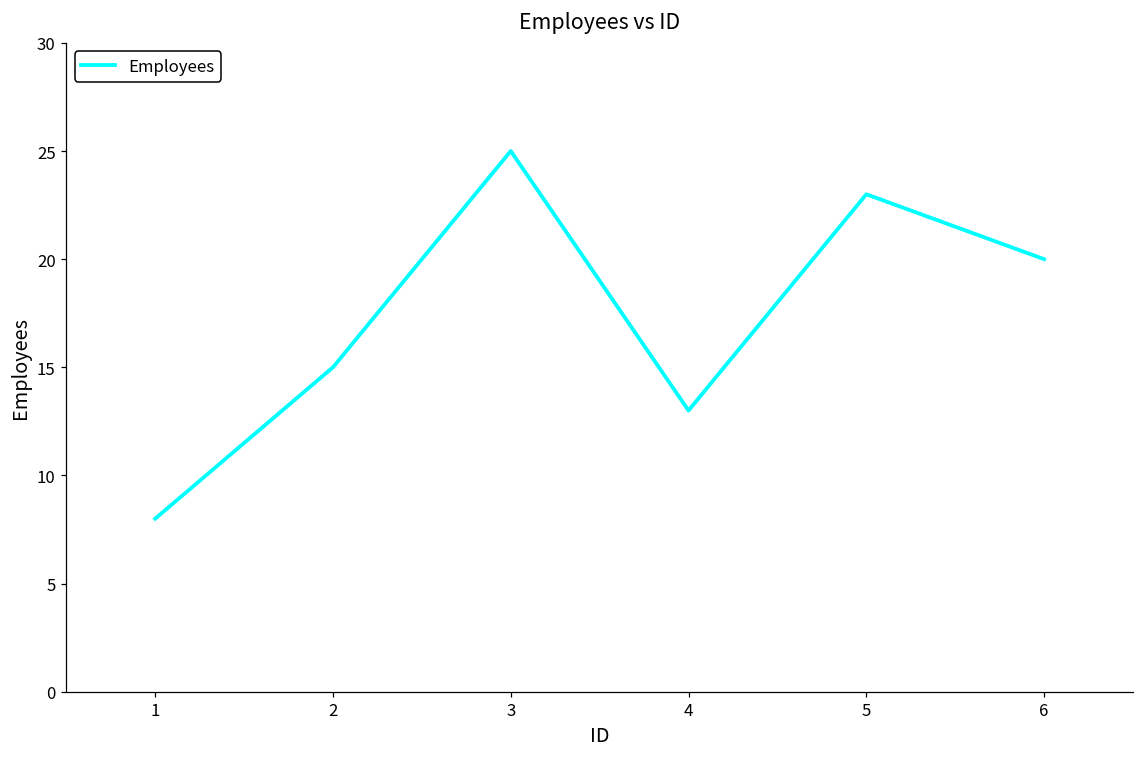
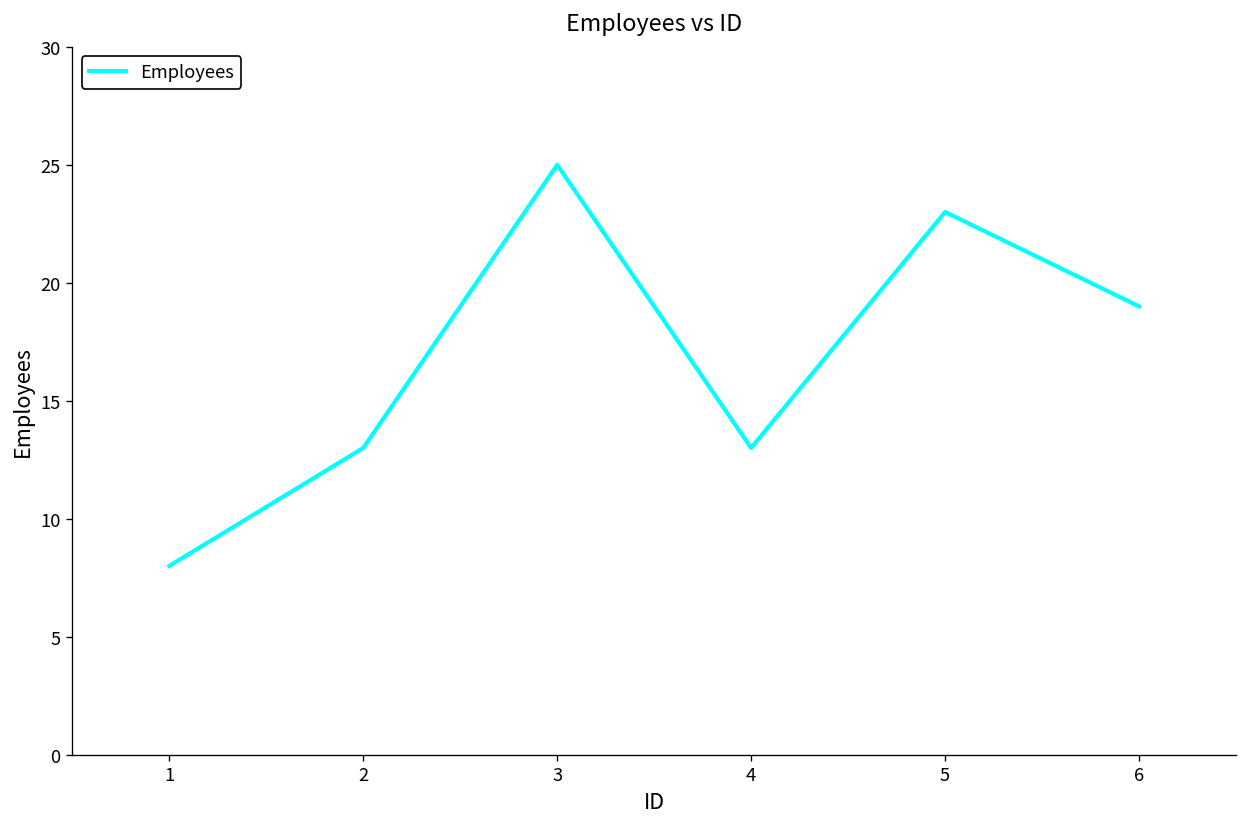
2: 15 -> 13
6: 20 -> 19
